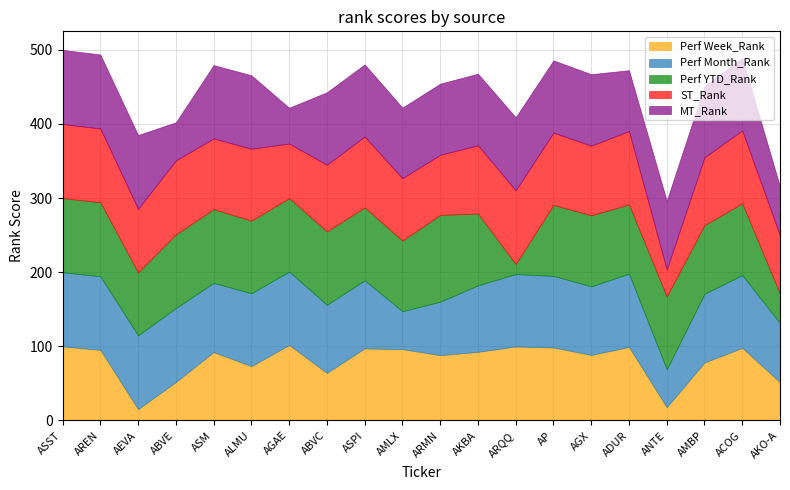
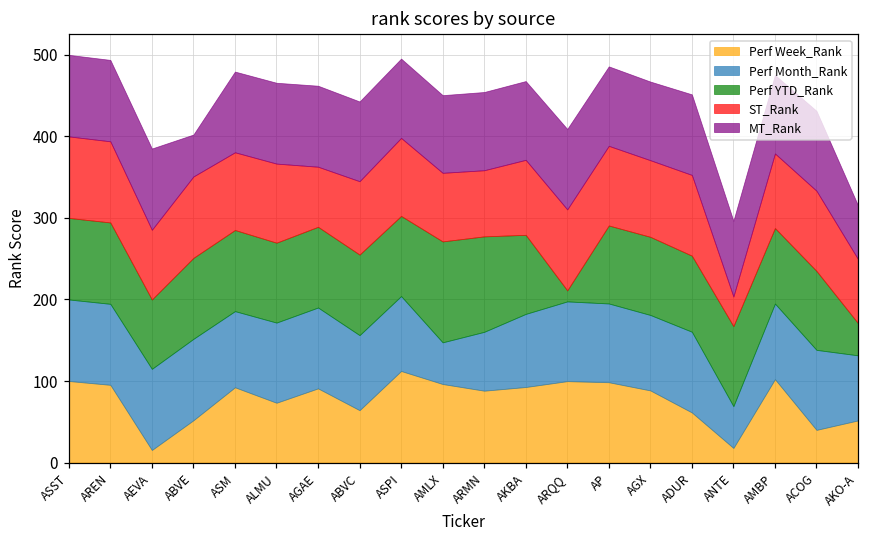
Perf Week_Rank, AGAE: 100 -> 90
MT_Rank, AGAE: 50 -> 100
Perf Week_Rank, ASPI: 100 -> 110
Perf YTD_Rank, AMLX: 100 -> 120
Perf Week_Rank, ADUR: 100 -> 60
MT_Rank, ADUR: 80 -> 100
Perf Week_Rank, AMBP: 80 -> 100
Perf Week_Rank, ACOG: 100 -> 40
